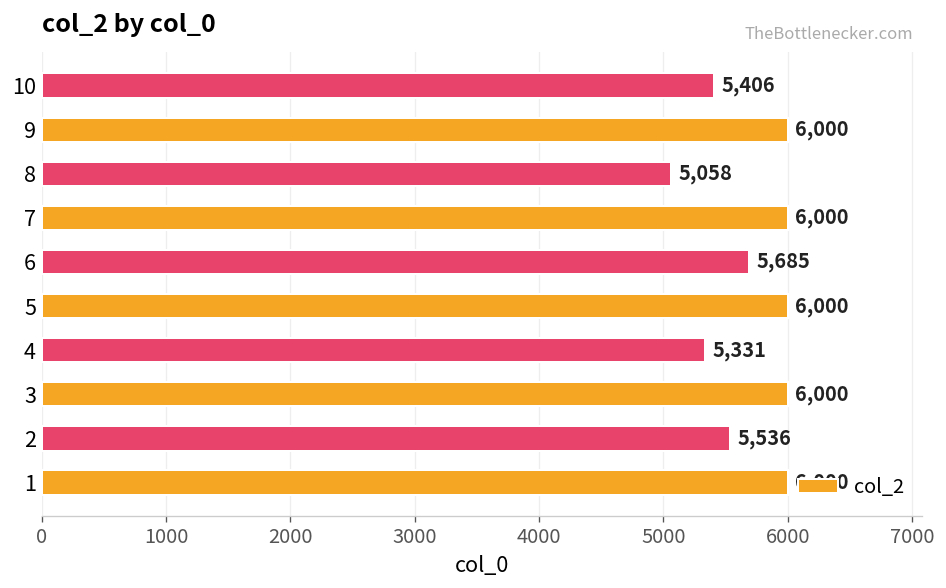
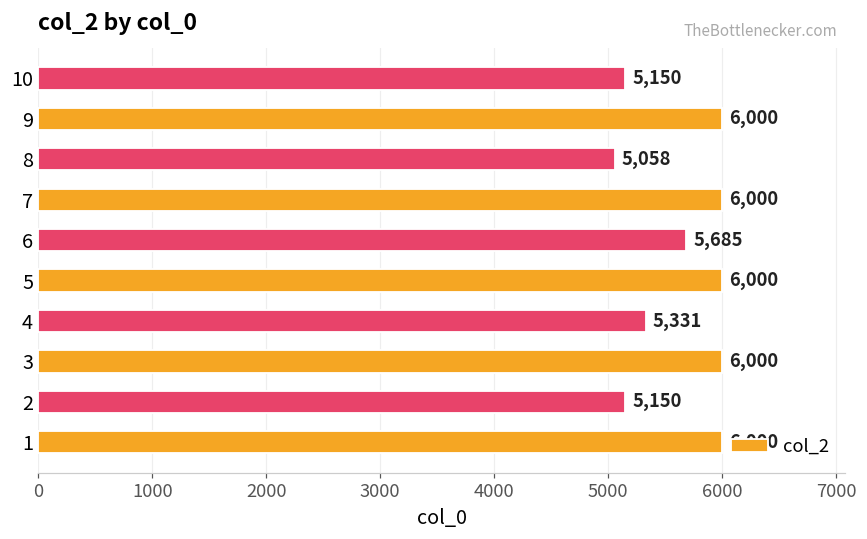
10: 5,406 -> 5,150
2: 5,536 -> 5,150
